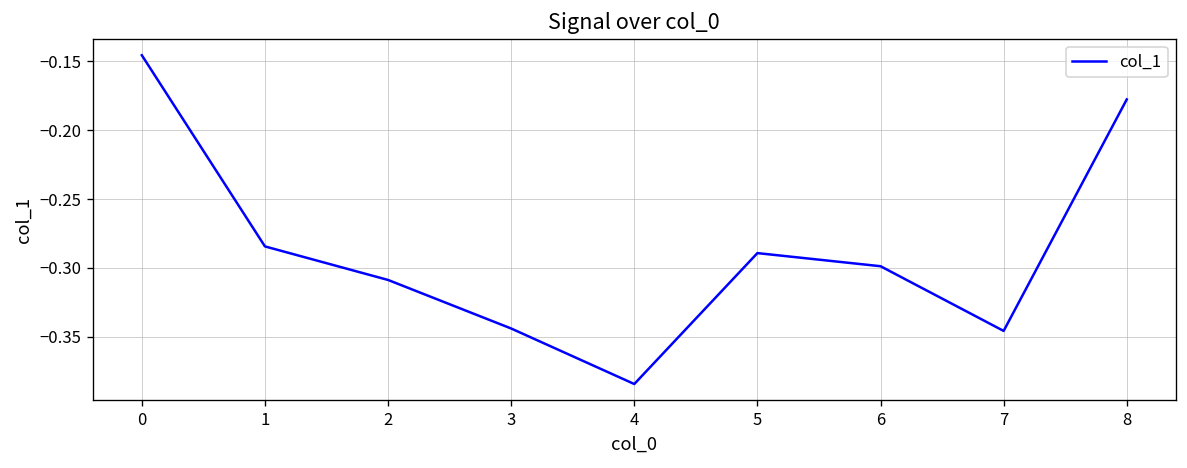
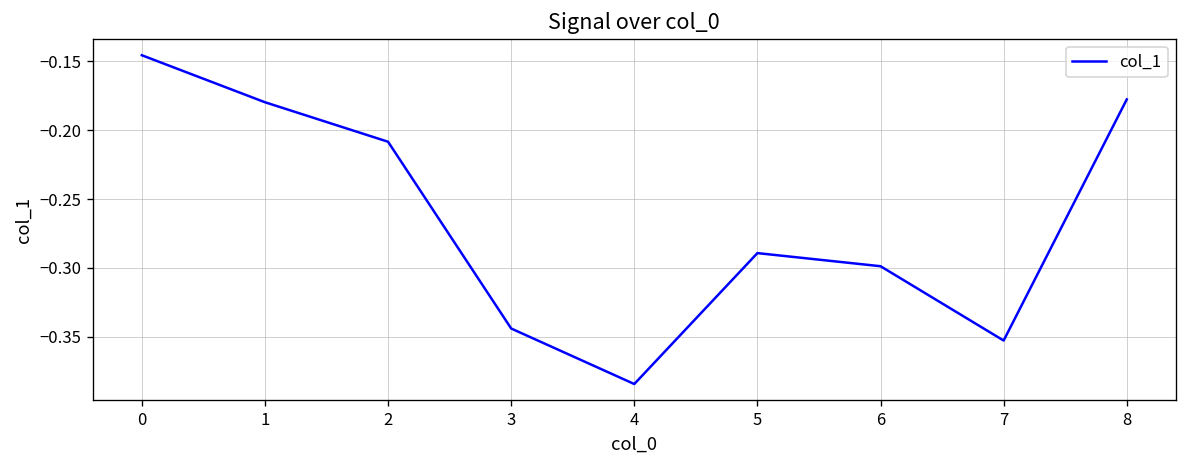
1: -0.284 -> -0.180
2: -0.309 -> -0.208
7: -0.346 -> -0.353
